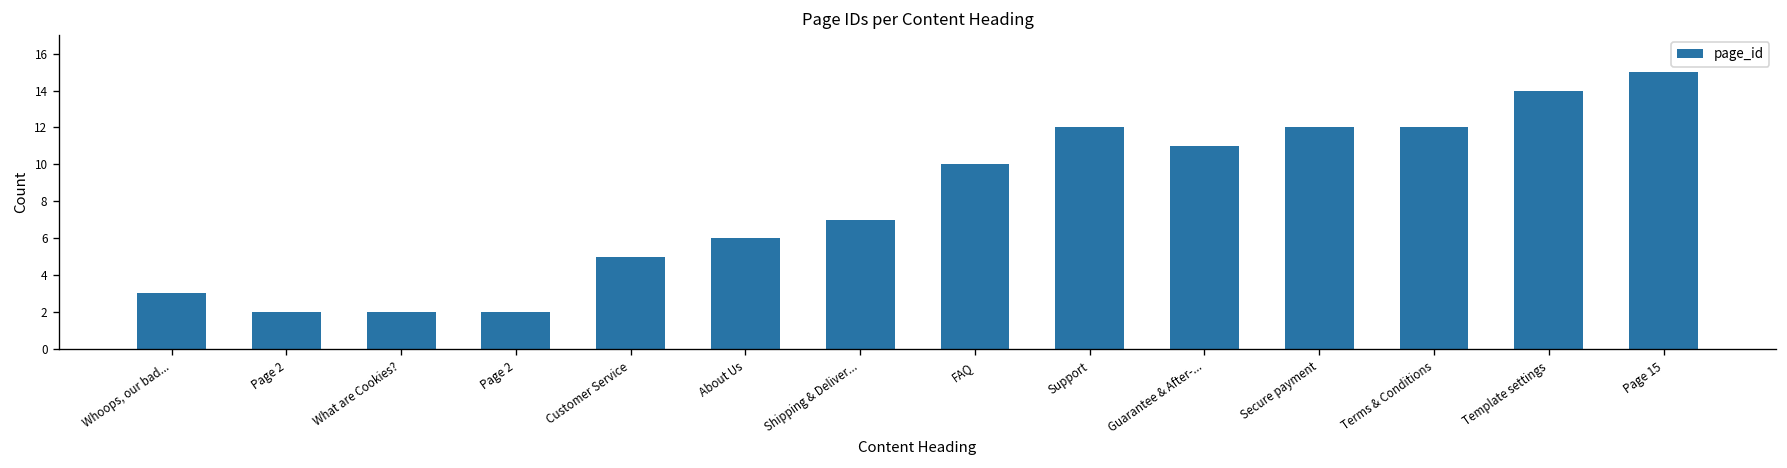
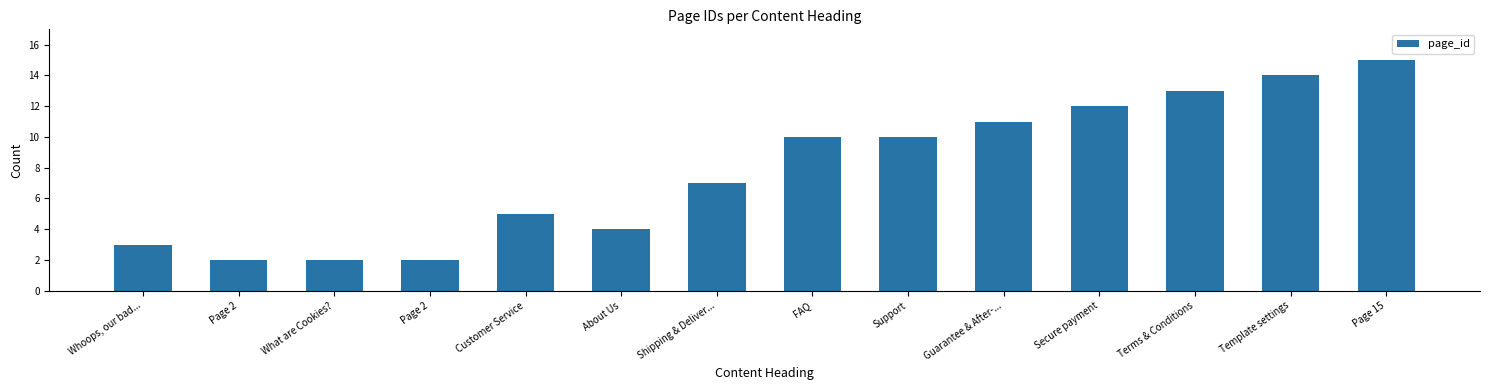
About Us: 6 -> 4
Support: 12 -> 10
Terms & Conditions: 12 -> 13
